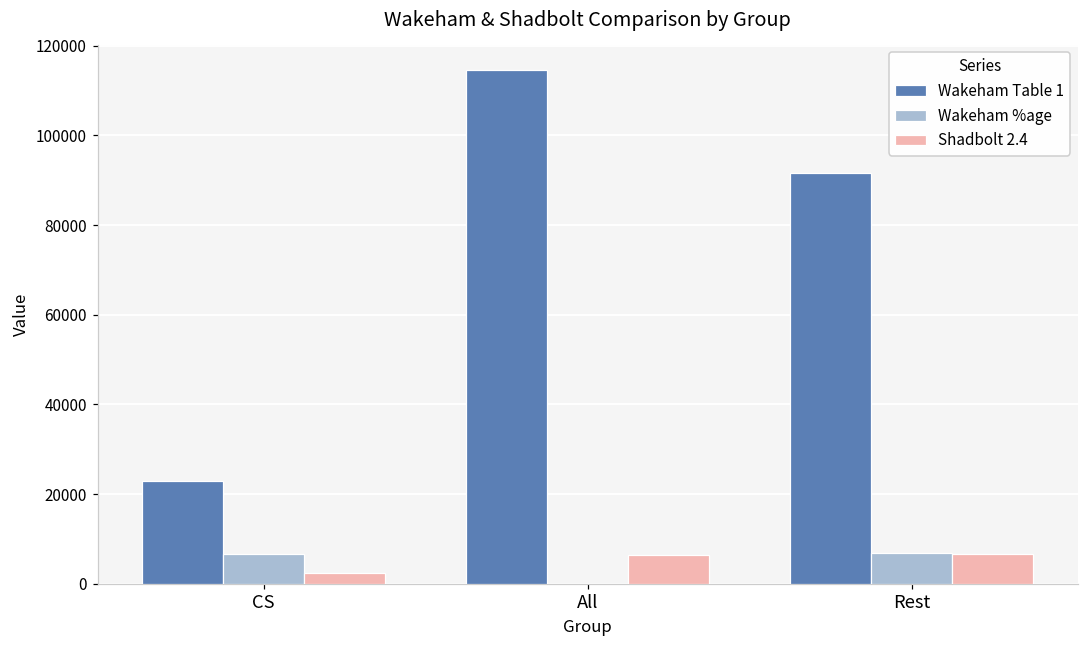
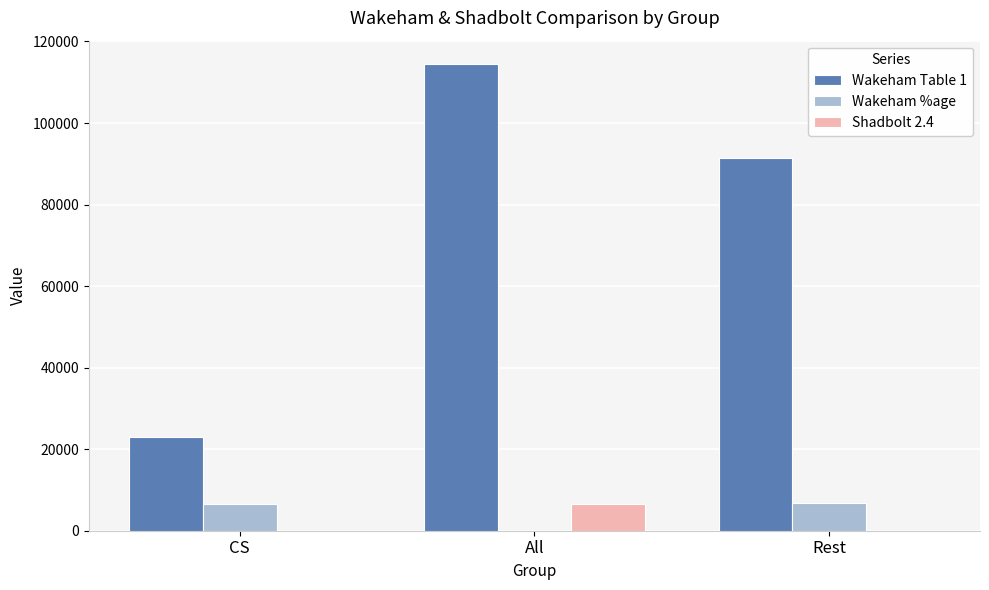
Shadbolt 2.4, CS: 2000 -> 0
Shadbolt 2.4, Rest: 7000 -> 0
